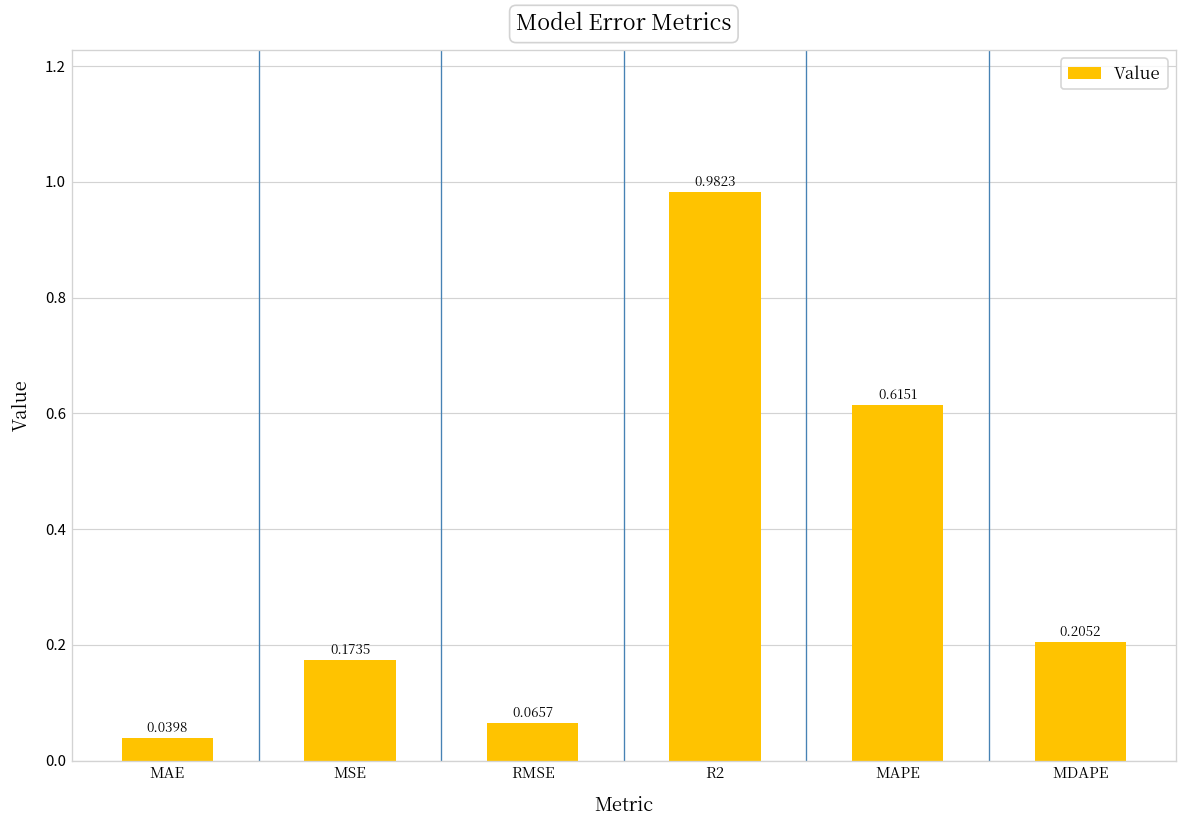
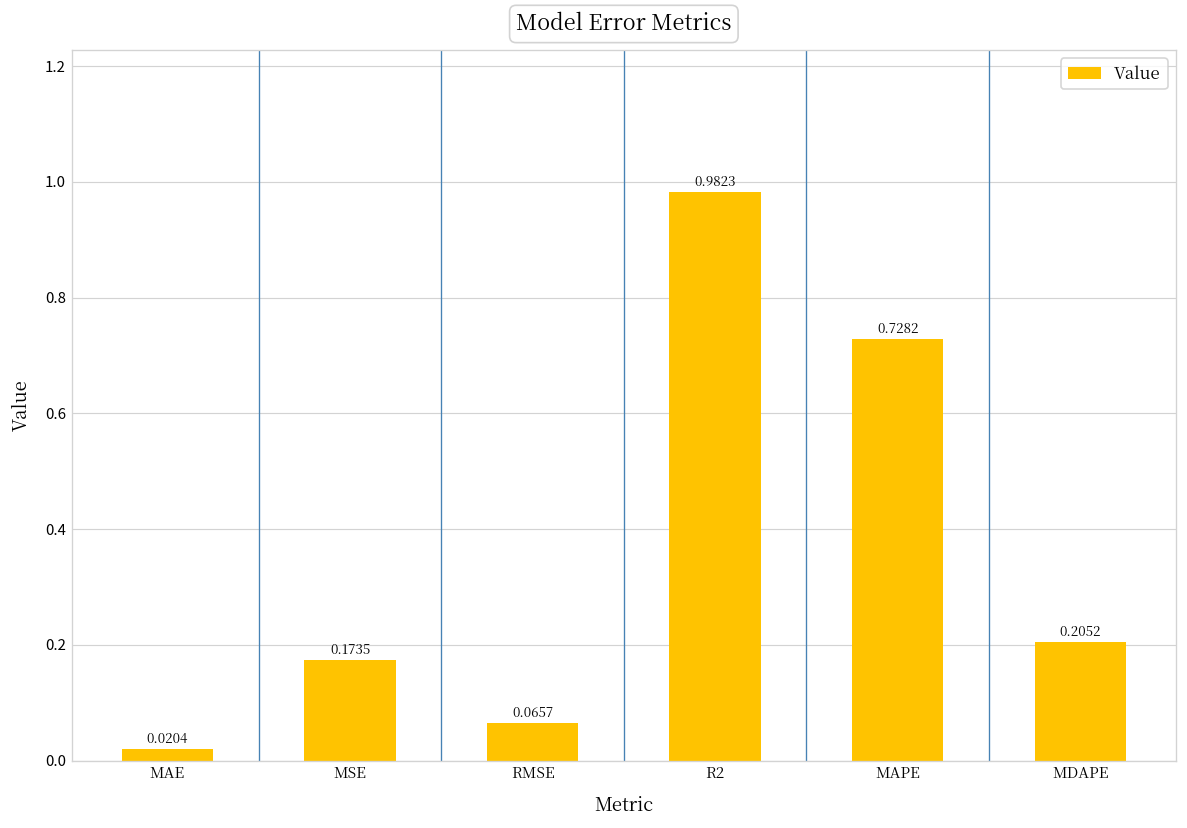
MAE: 0.0398 -> 0.0204
MAPE: 0.6151 -> 0.7282
